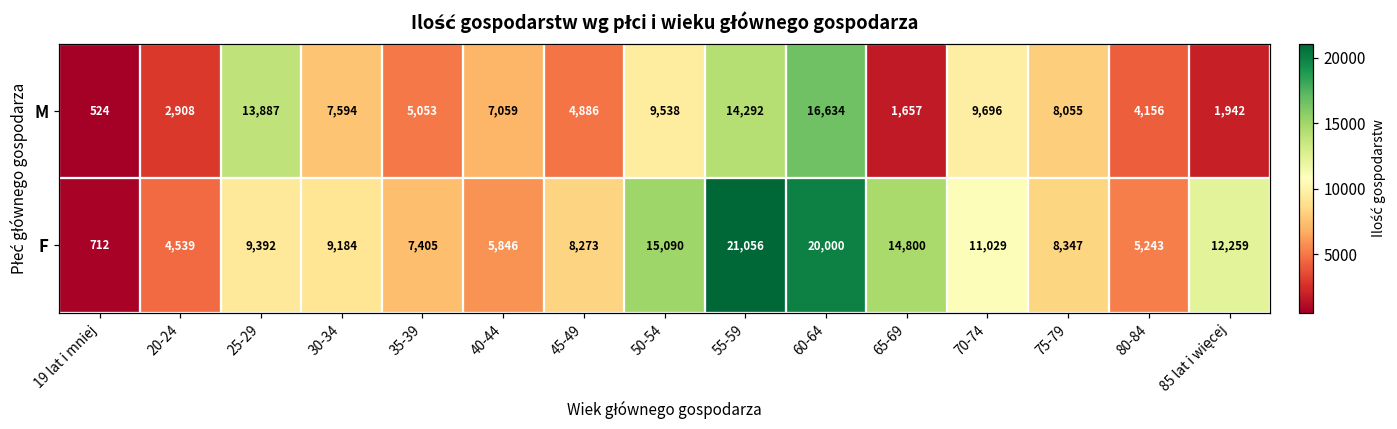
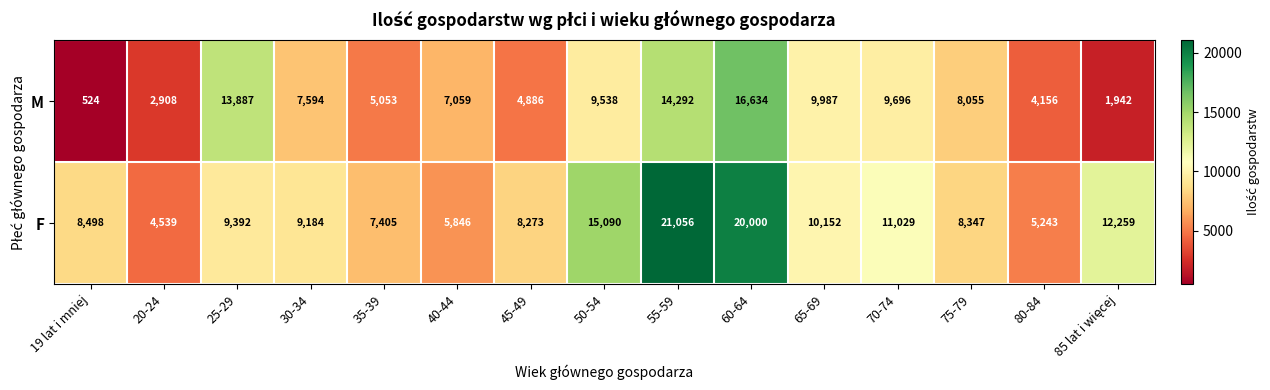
M, 65-69: 1,657 -> 9,987
F, 19 lat i mniej: 712 -> 8,498
F, 65-69: 14,800 -> 10,152
